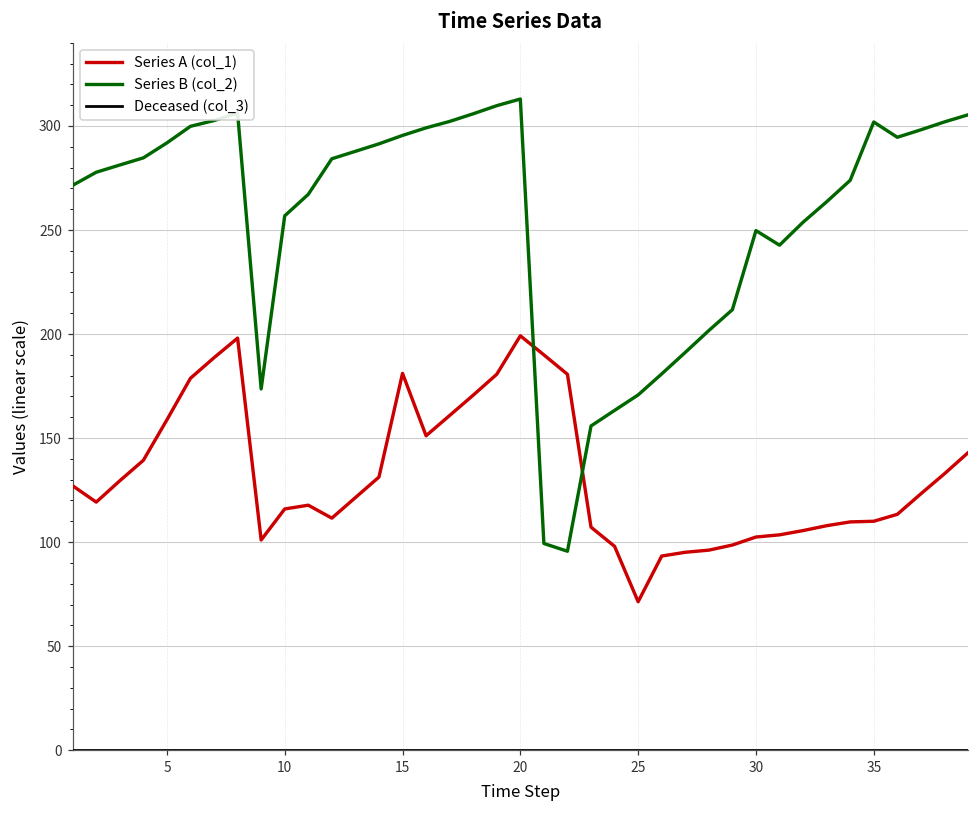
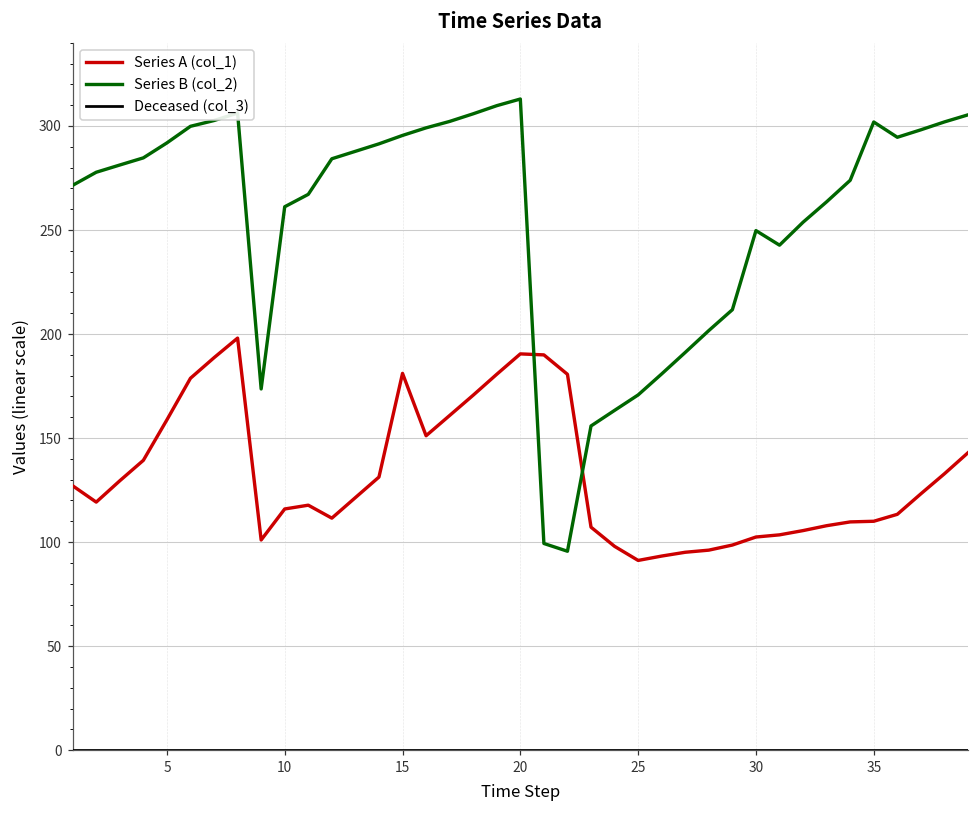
Series B (col_2), 10: 257 -> 261
Series A (col_1), 20: 199 -> 190
Series A (col_1), 25: 71 -> 91
